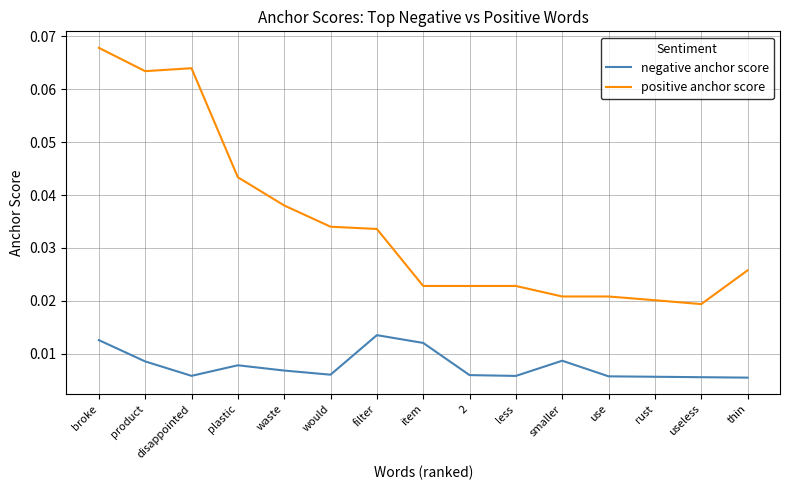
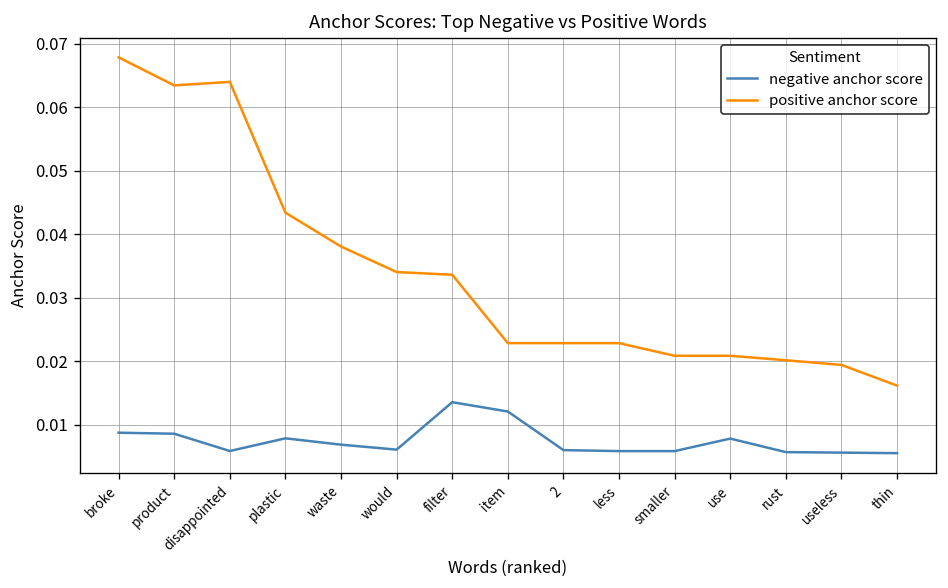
negative anchor score, broke: 0.013 -> 0.009
negative anchor score, smaller: 0.009 -> 0.006
negative anchor score, use: 0.006 -> 0.008
positive anchor score, thin: 0.026 -> 0.016
